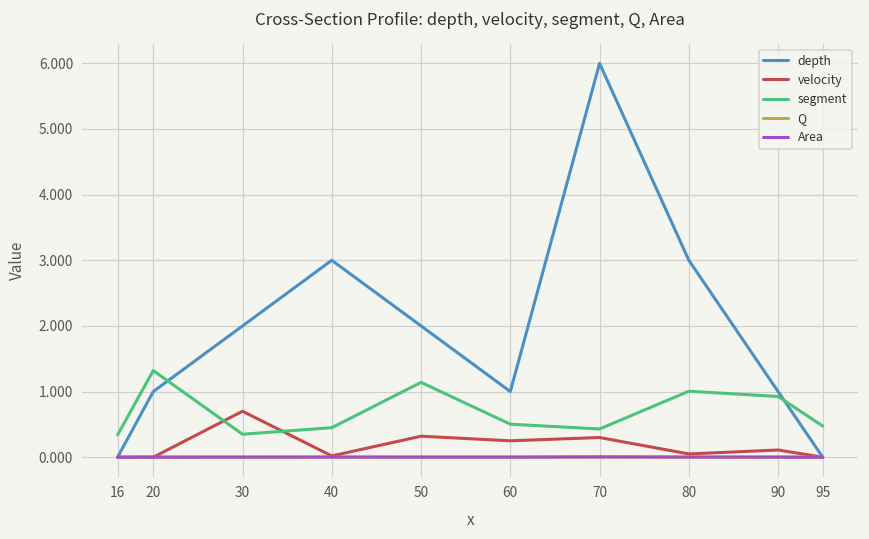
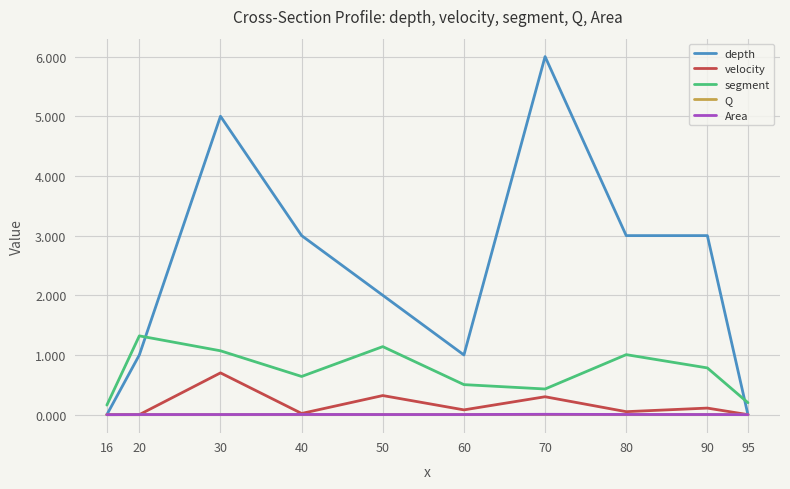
segment, 16: 0.3 -> 0.2
depth, 30: 2 -> 5
segment, 30: 0.4 -> 1.1
segment, 40: 0.5 -> 0.6
velocity, 60: 0.3 -> 0.1
depth, 90: 1 -> 3
segment, 90: 0.9 -> 0.8
segment, 95: 0.5 -> 0.2
